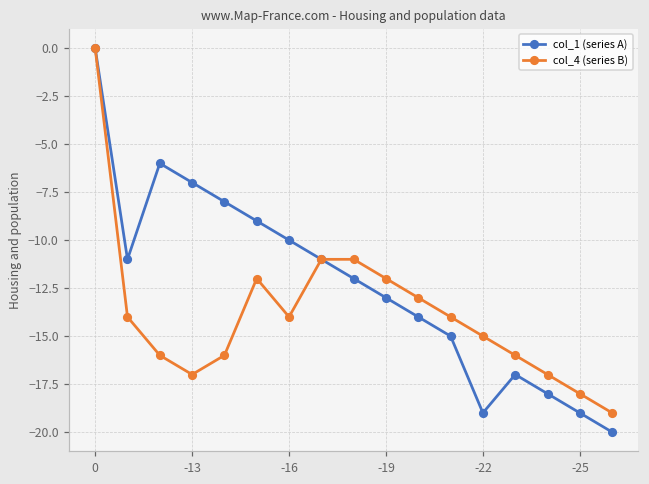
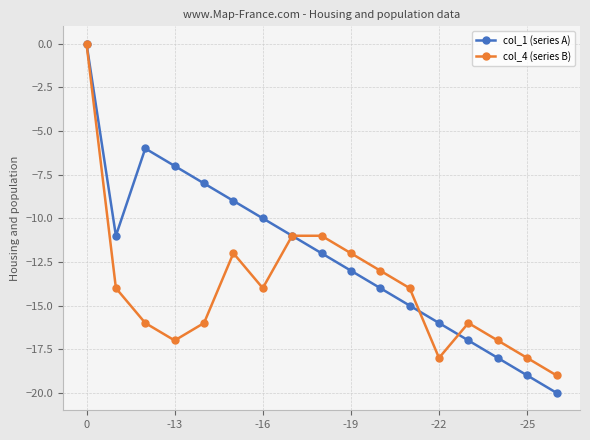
col_1 (series A), -22: -19 -> -16
col_4 (series B), -22: -15 -> -18
